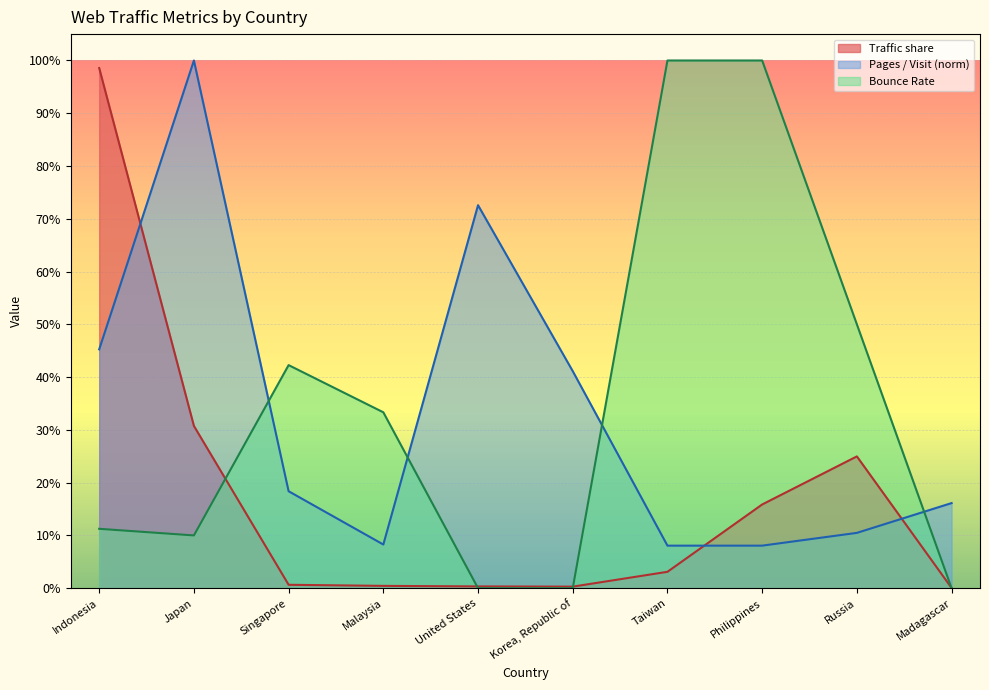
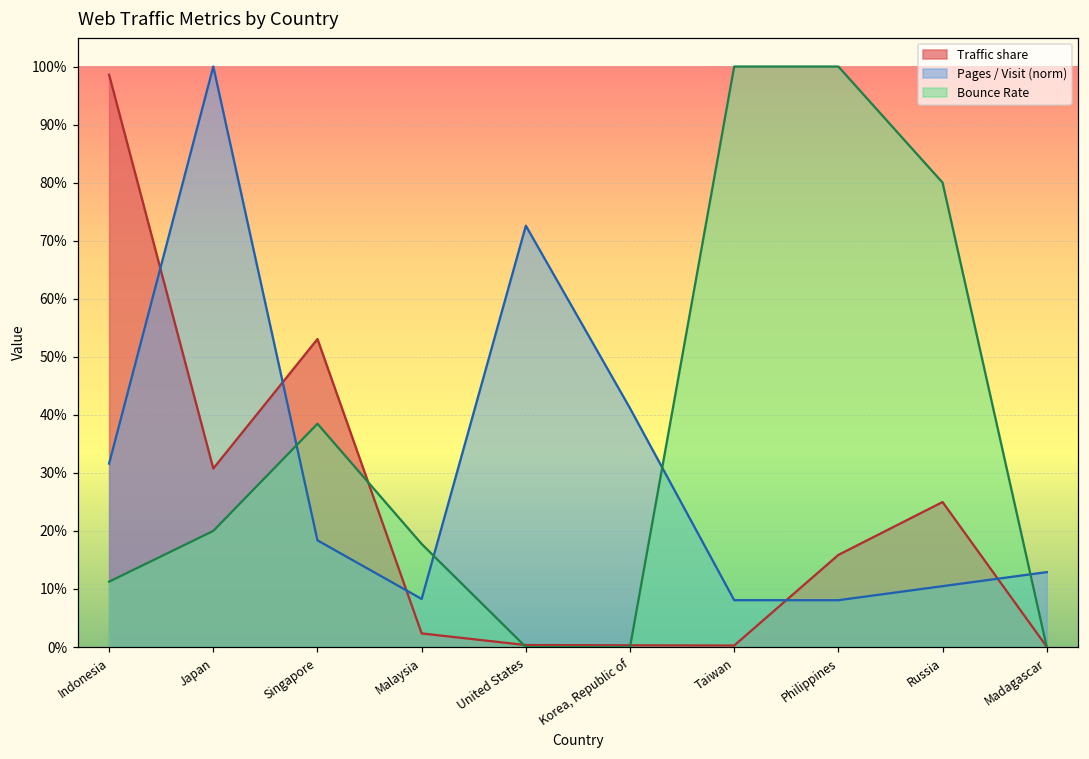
Pages / Visit (norm), Indonesia: 45% -> 32%
Bounce Rate, Japan: 10% -> 20%
Traffic share, Singapore: 1% -> 53%
Bounce Rate, Singapore: 42% -> 38%
Traffic share, Malaysia: 0% -> 2%
Bounce Rate, Malaysia: 33% -> 18%
Traffic share, Taiwan: 3% -> 0%
Bounce Rate, Russia: 50% -> 80%
Pages / Visit (norm), Madagascar: 16% -> 13%
